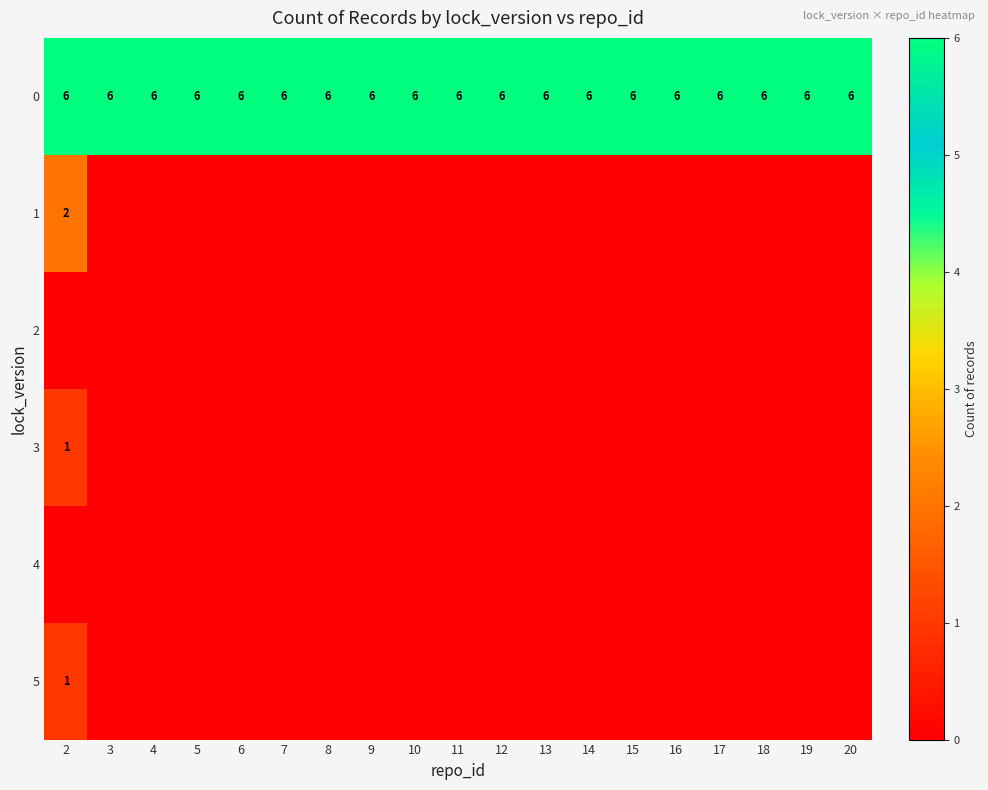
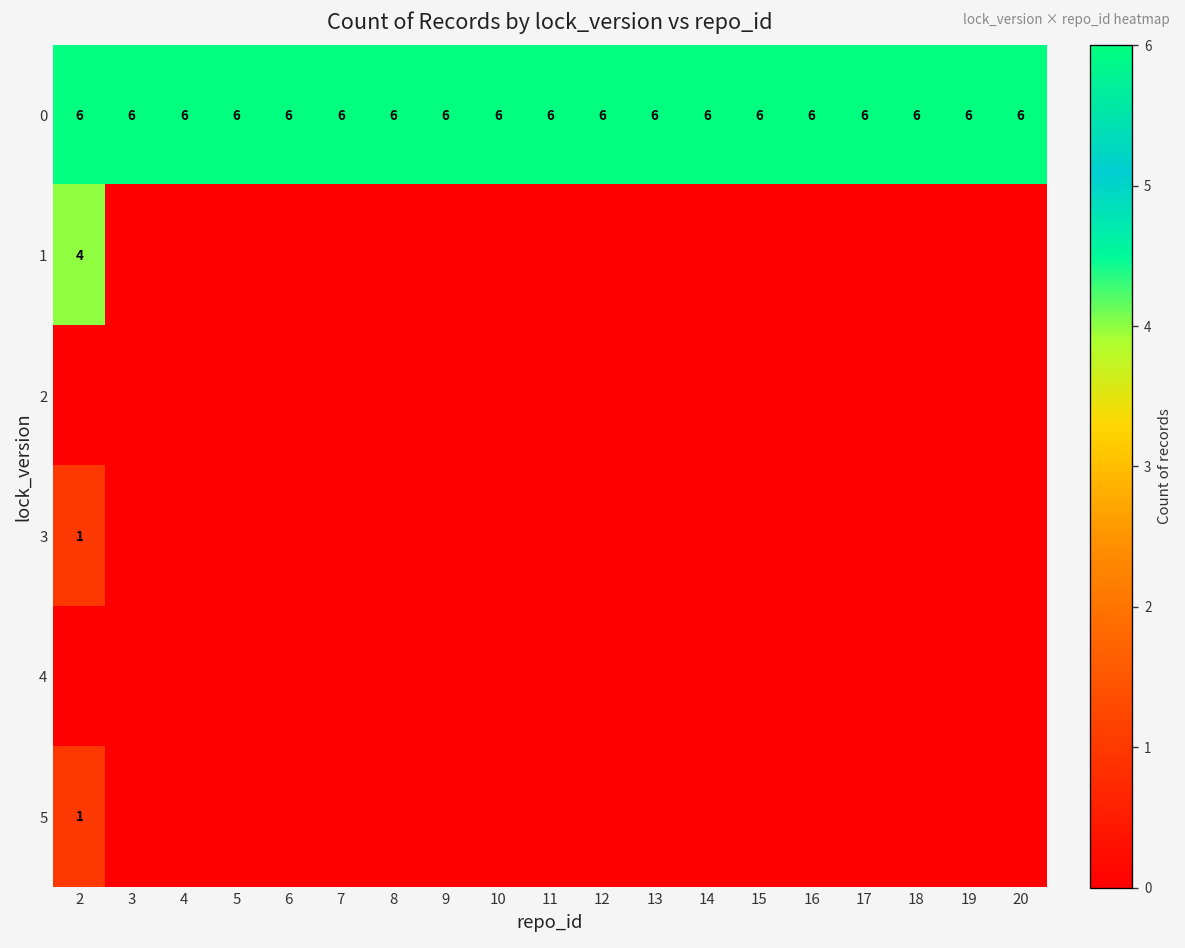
1, 2: 2 -> 4
